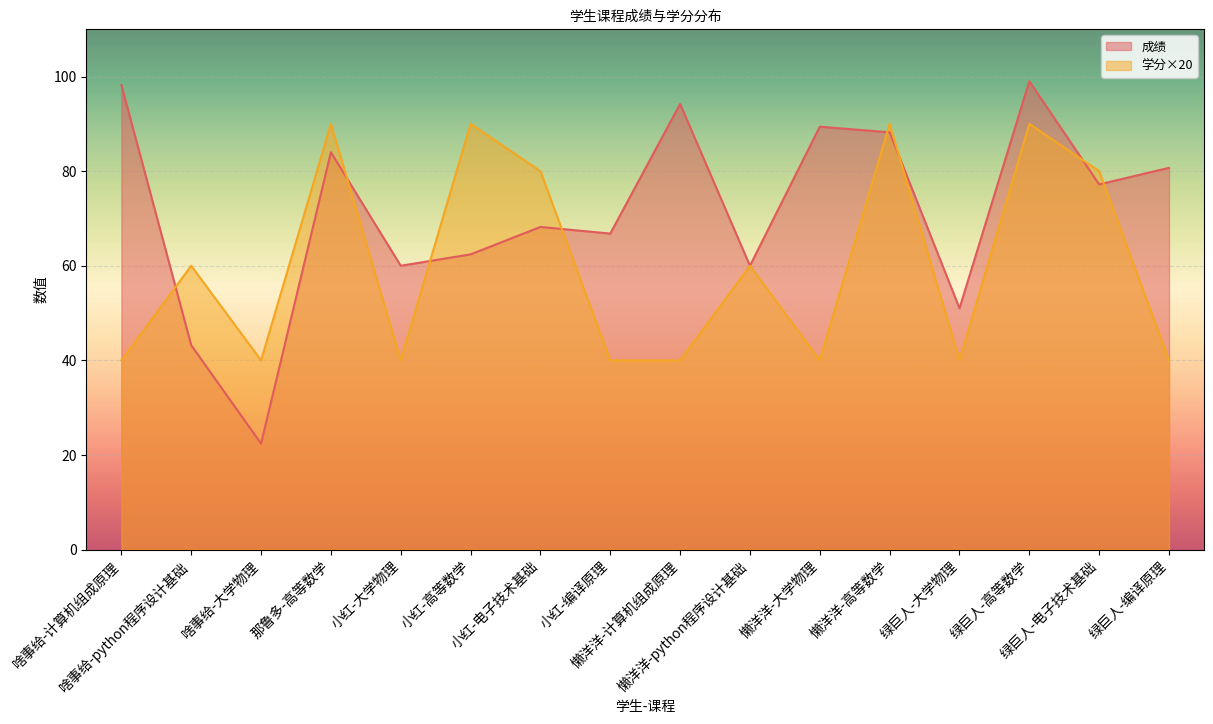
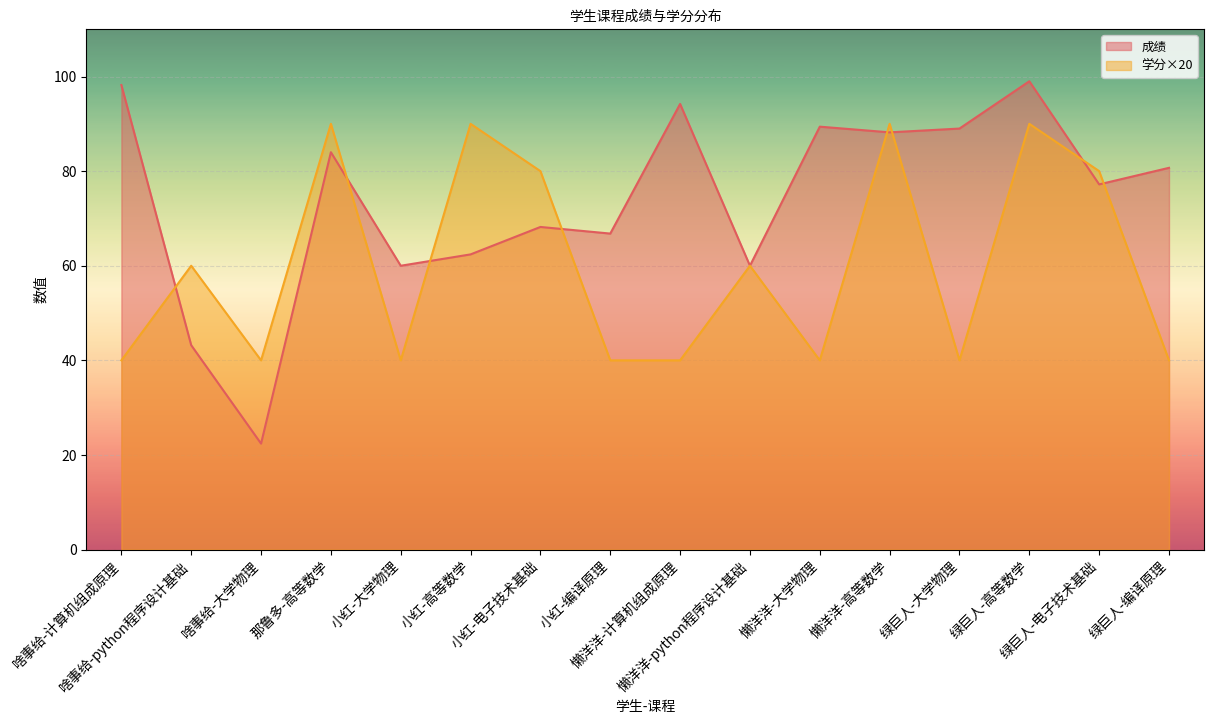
成绩, 绿巨人-大学物理: 51 -> 89
